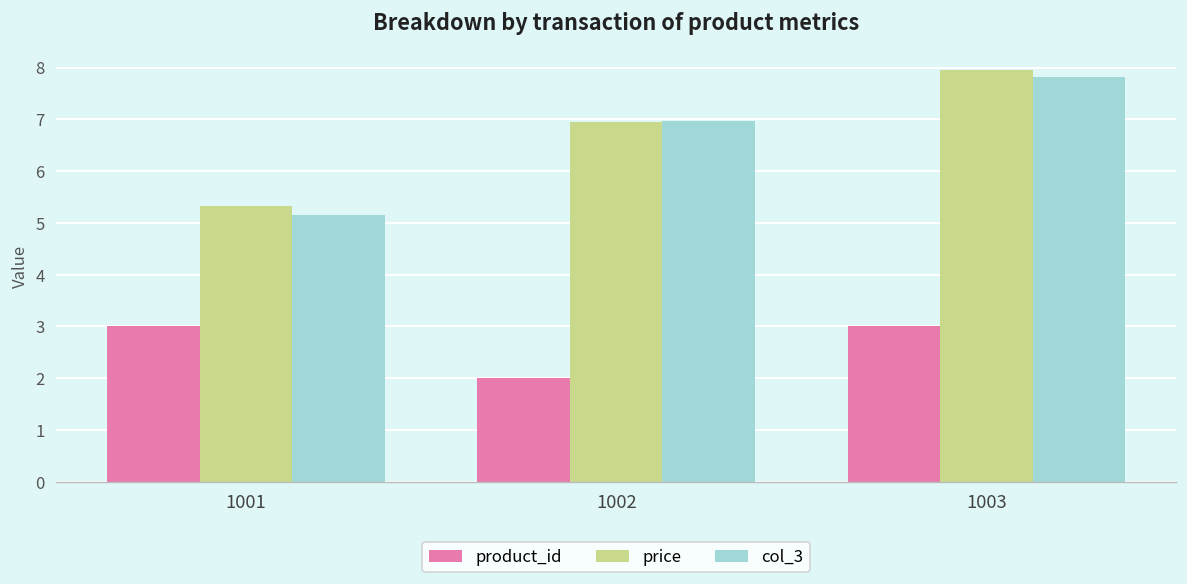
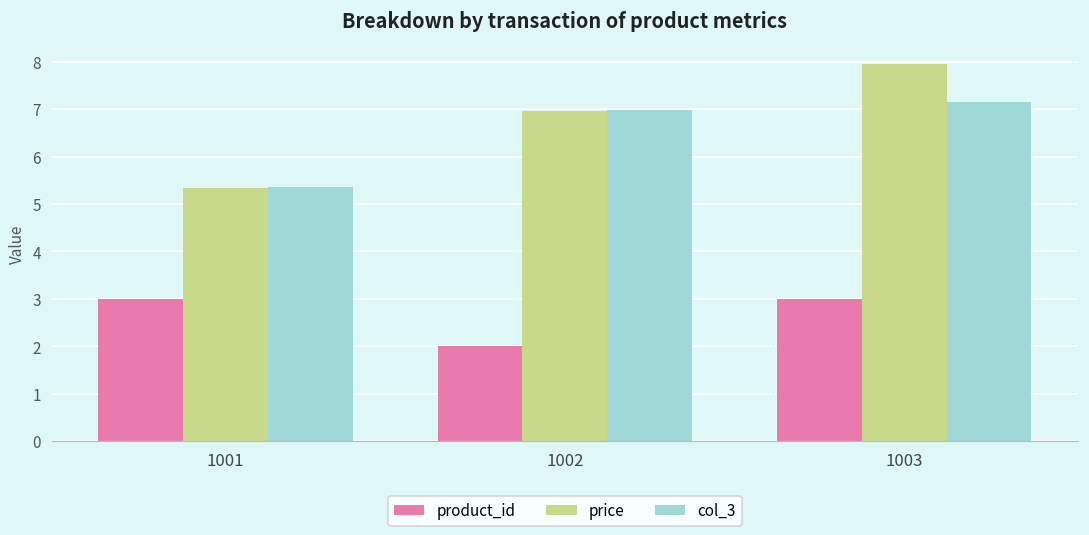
col_3, 1001: 5.2 -> 5.4
col_3, 1003: 7.8 -> 7.2
